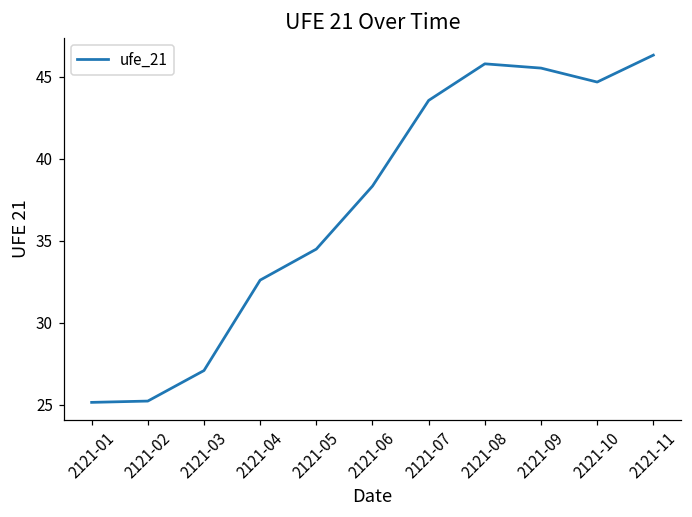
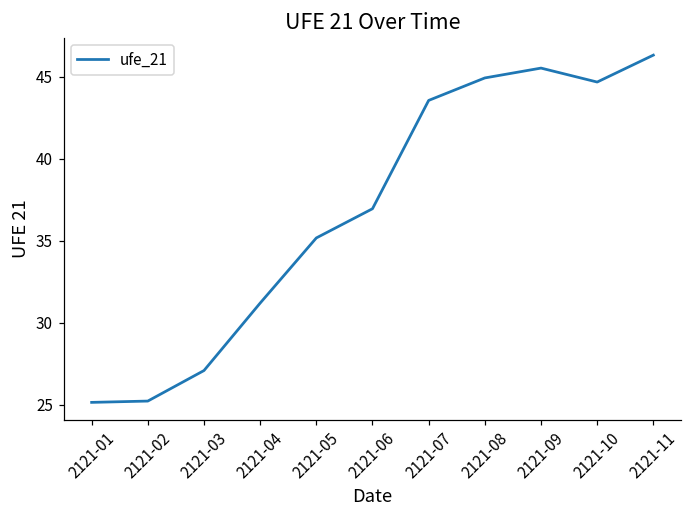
2121-04: 32.6 -> 31.2
2121-05: 34.5 -> 35.2
2121-06: 38.3 -> 37.0
2121-08: 45.8 -> 44.9
